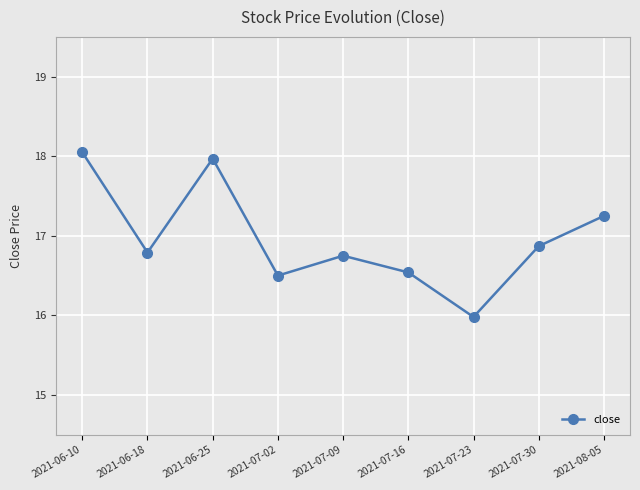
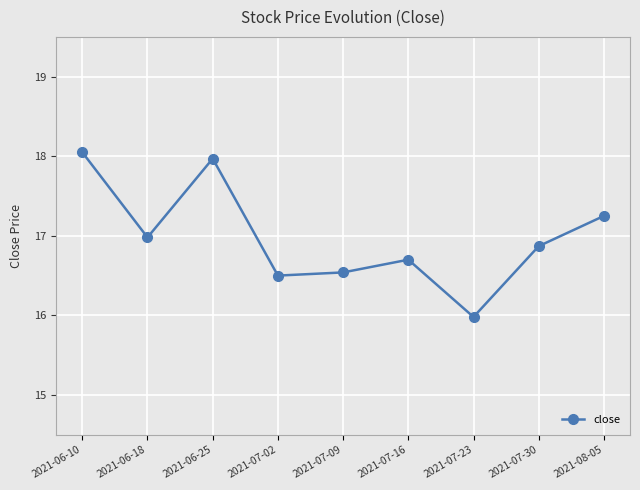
2021-06-18: 16.8 -> 17.0
2021-07-09: 16.8 -> 16.5
2021-07-16: 16.5 -> 16.7
